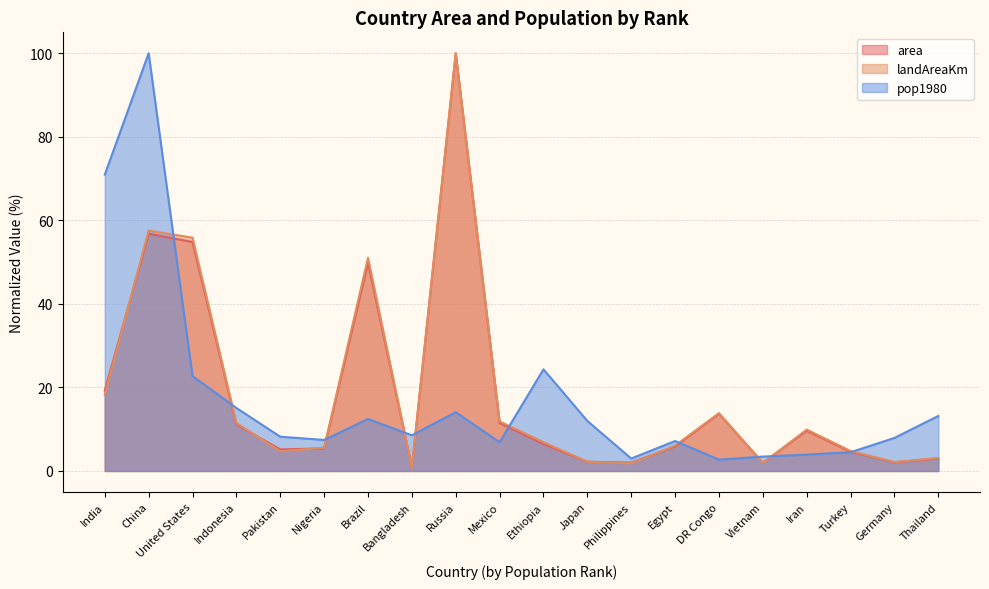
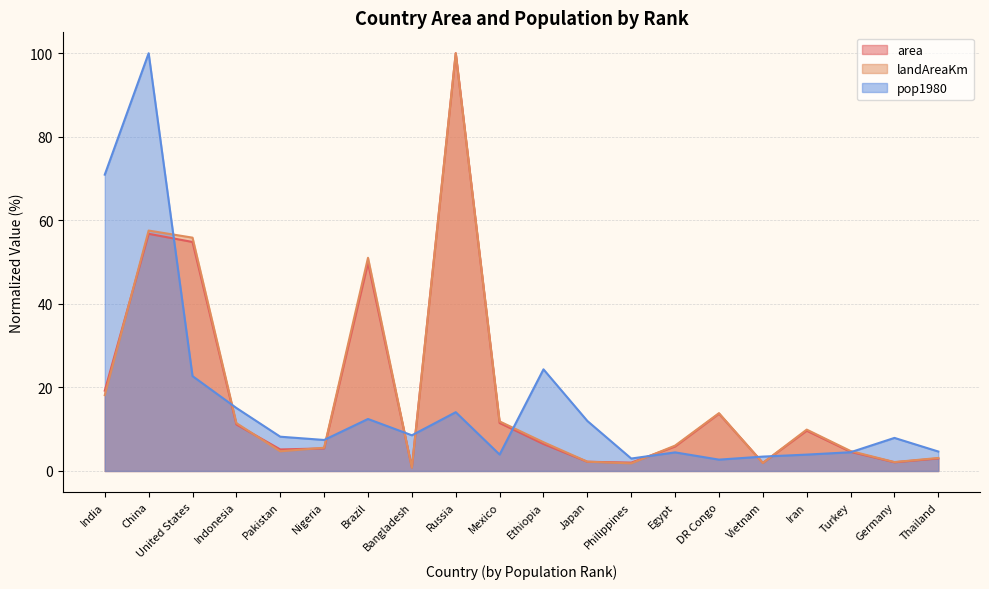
pop1980, Mexico: 7 -> 4
pop1980, Egypt: 7 -> 4
pop1980, Thailand: 13 -> 5
